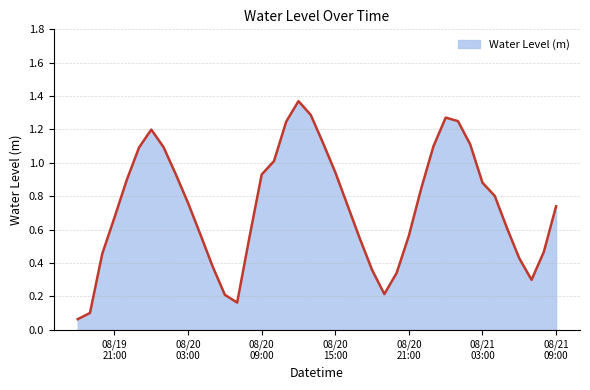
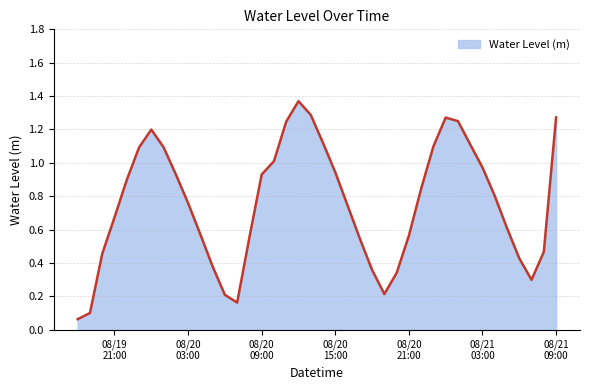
08/21 03:00: 0.88 -> 0.97
08/21 09:00: 0.74 -> 1.27
